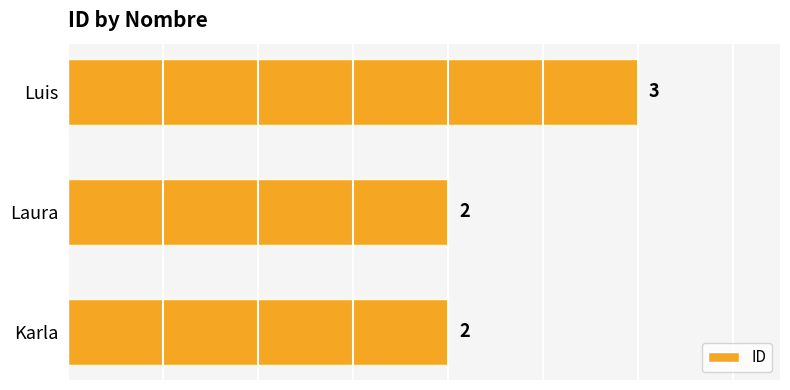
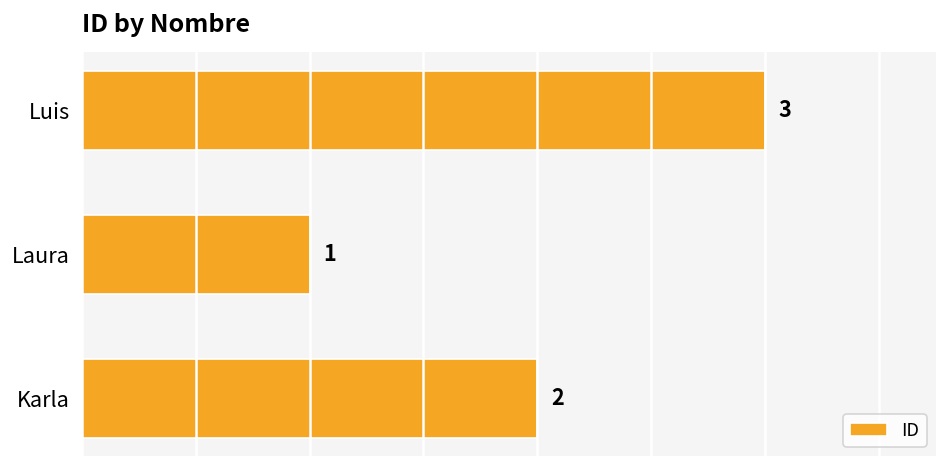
Laura: 2 -> 1
